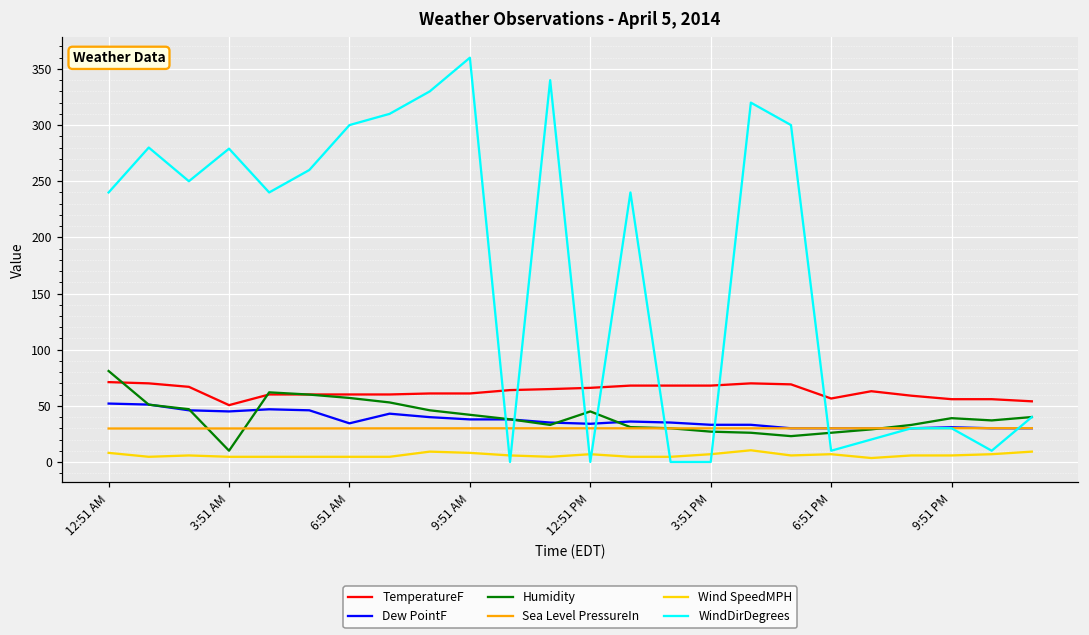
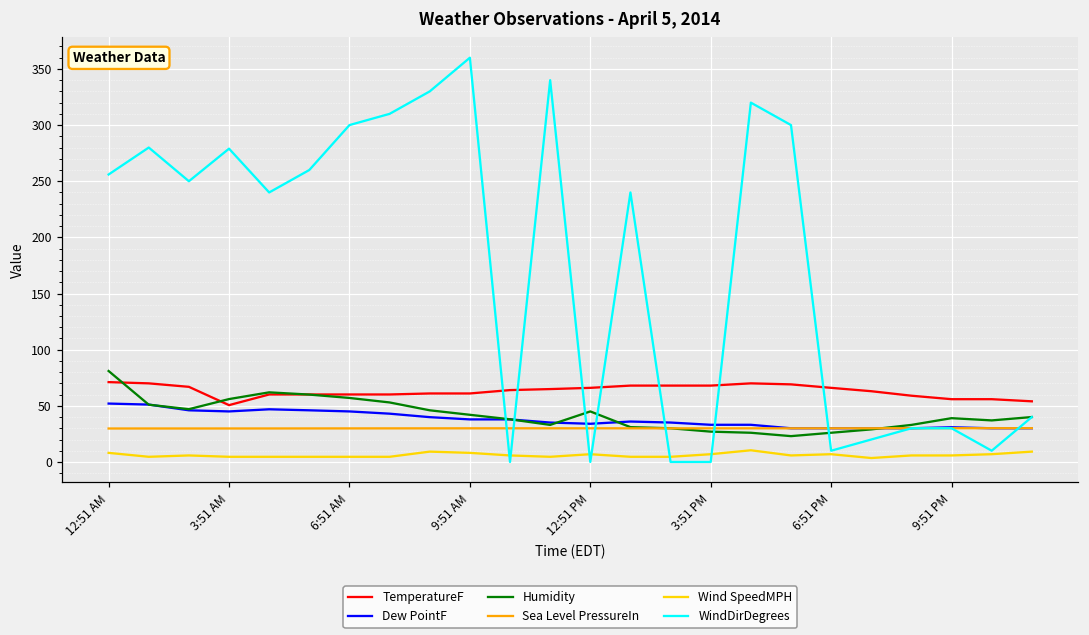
WindDirDegrees, 12:51 AM: 240 -> 256
Humidity, 3:51 AM: 10 -> 56
Dew PointF, 6:51 AM: 34 -> 45
TemperatureF, 6:51 PM: 57 -> 66
